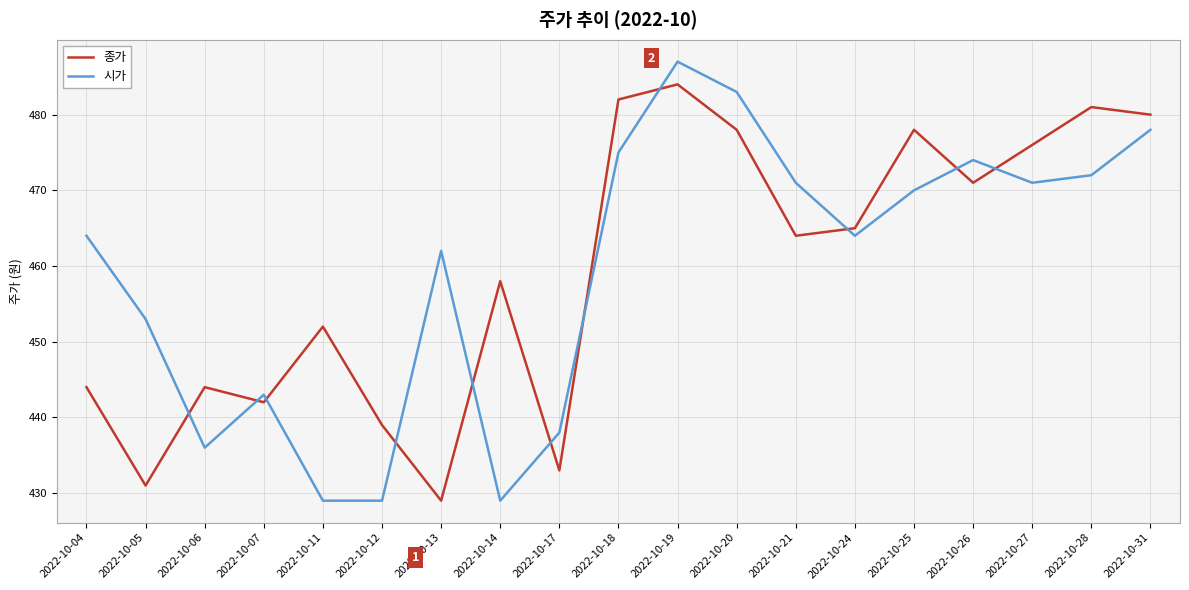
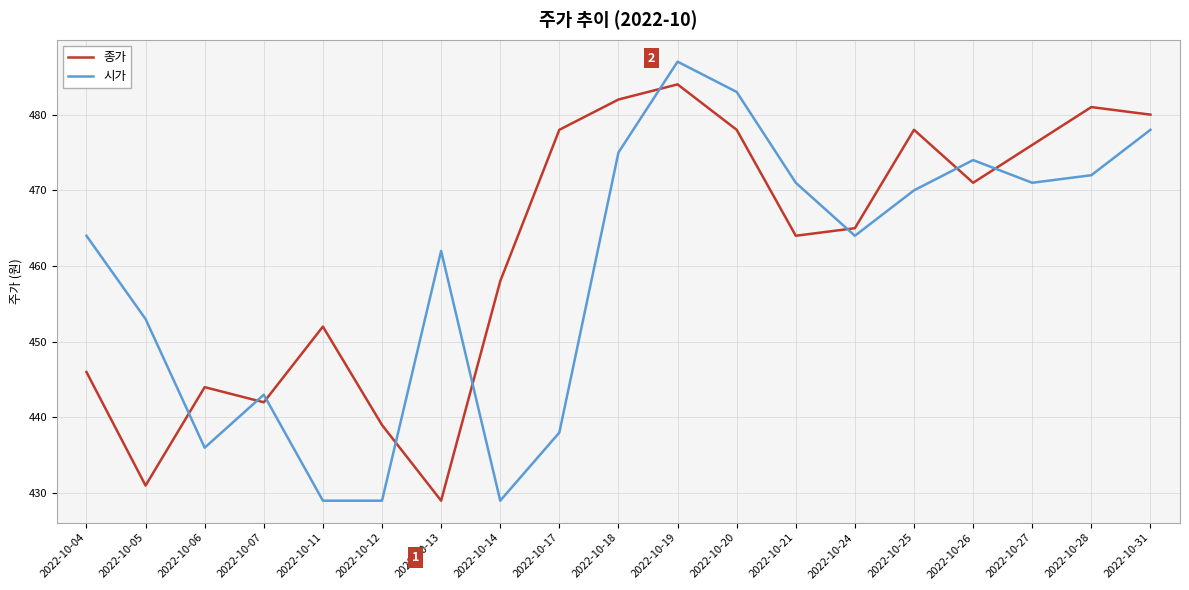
종가, 2022-10-04: 444 -> 446
종가, 2022-10-17: 433 -> 478
